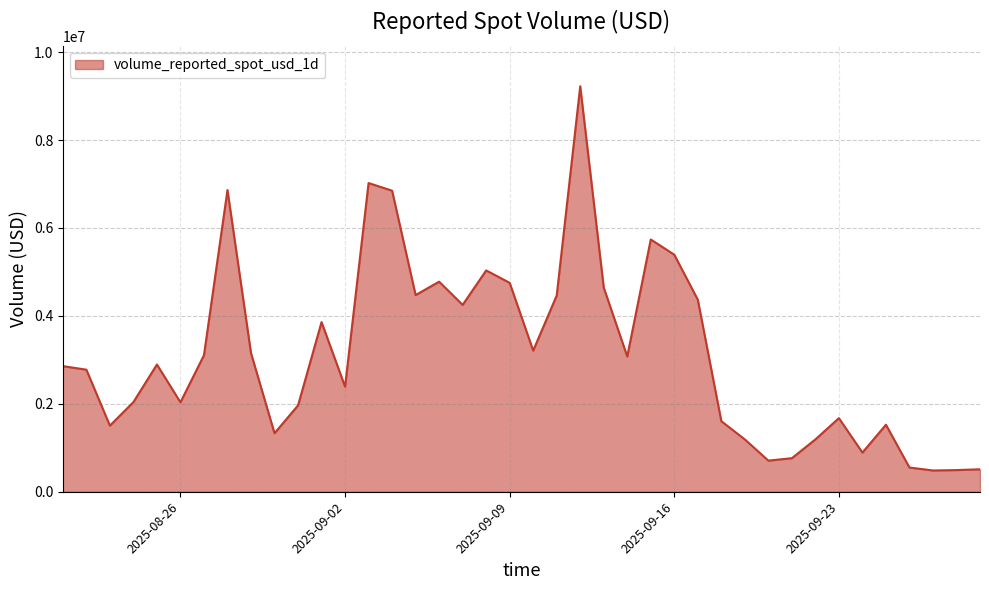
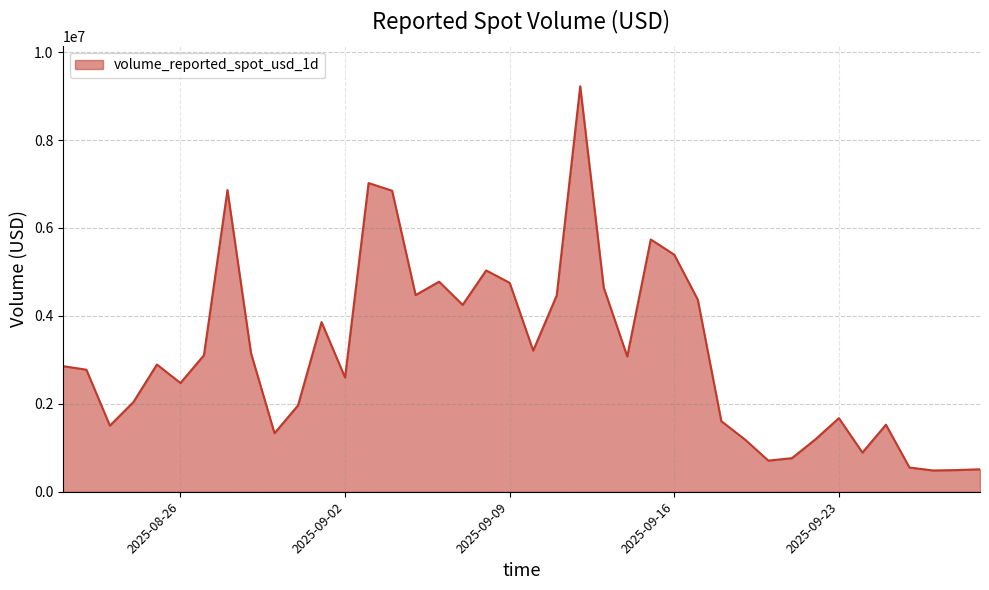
2025-08-26: 2000000 -> 2500000
2025-09-02: 2400000 -> 2600000
